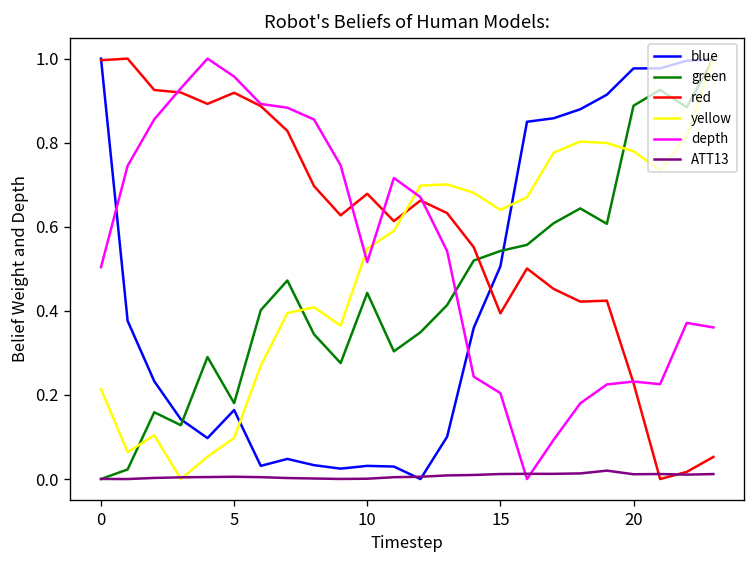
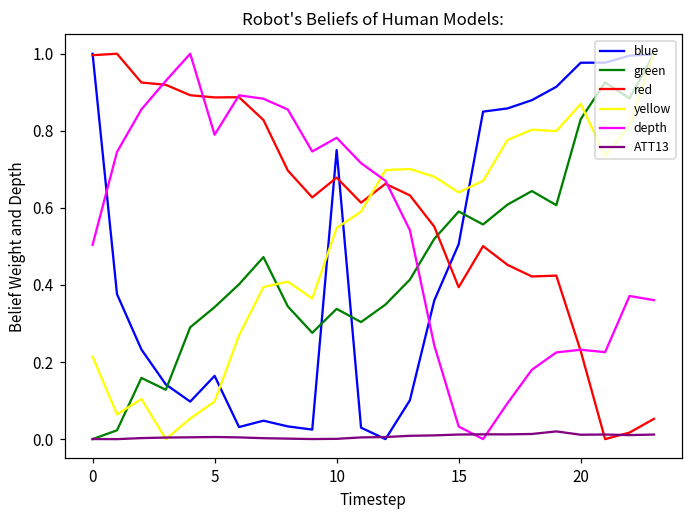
green, 5: 0.18 -> 0.34
red, 5: 0.92 -> 0.89
depth, 5: 0.96 -> 0.79
blue, 10: 0.03 -> 0.75
green, 10: 0.44 -> 0.34
depth, 10: 0.52 -> 0.78
green, 15: 0.54 -> 0.59
depth, 15: 0.20 -> 0.03
green, 20: 0.89 -> 0.83
yellow, 20: 0.78 -> 0.87
